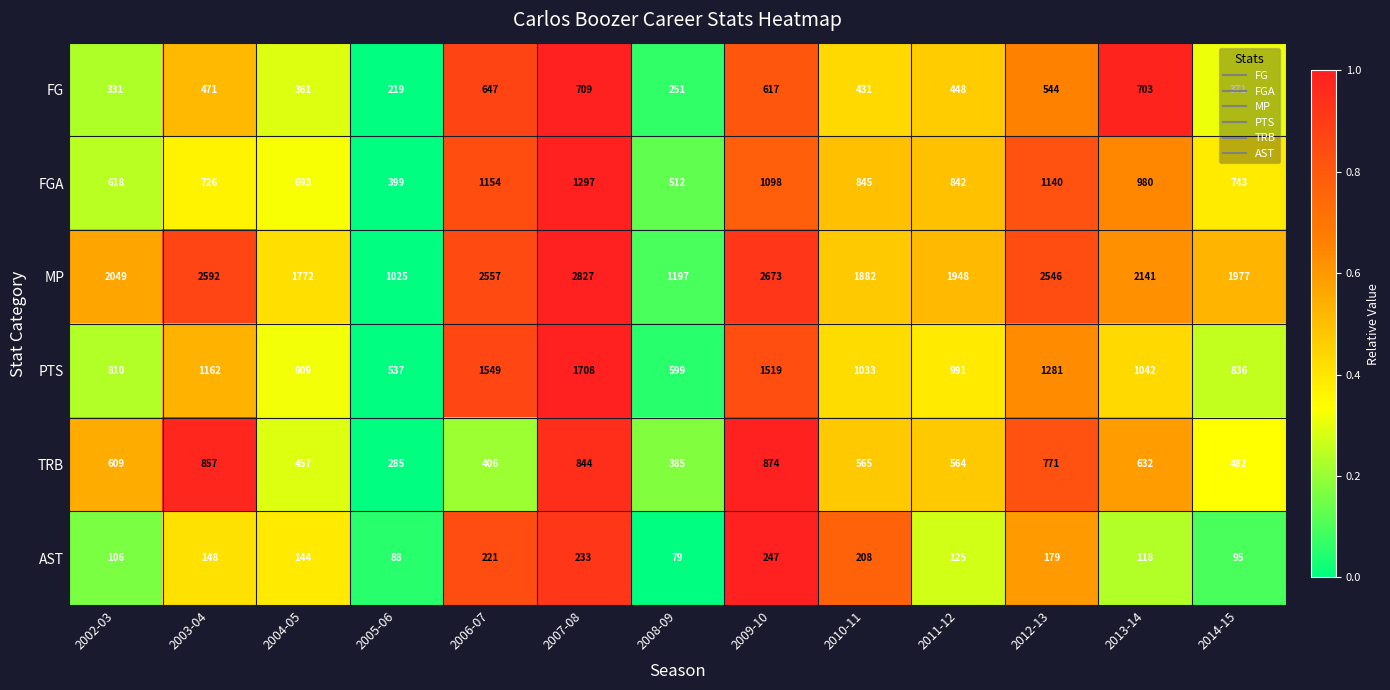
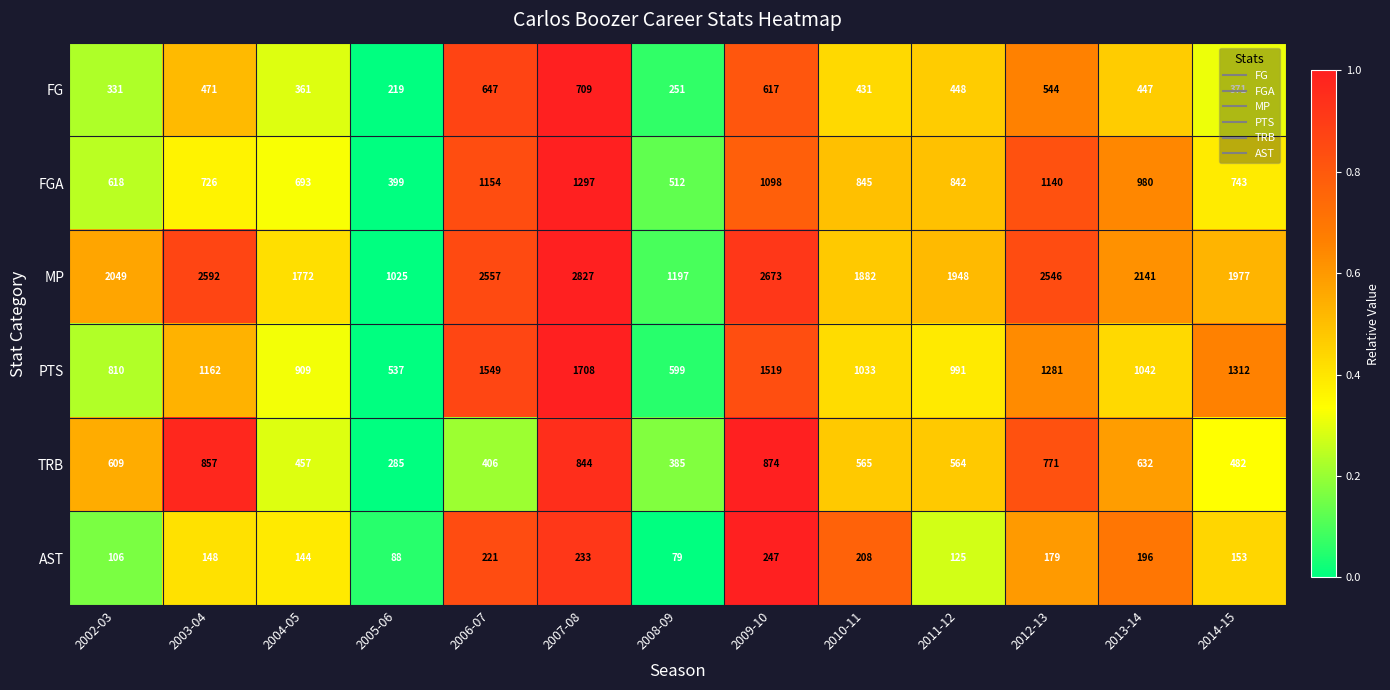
FG, 2013-14: 703 -> 447
PTS, 2014-15: 836 -> 1312
AST, 2013-14: 118 -> 196
AST, 2014-15: 95 -> 153
